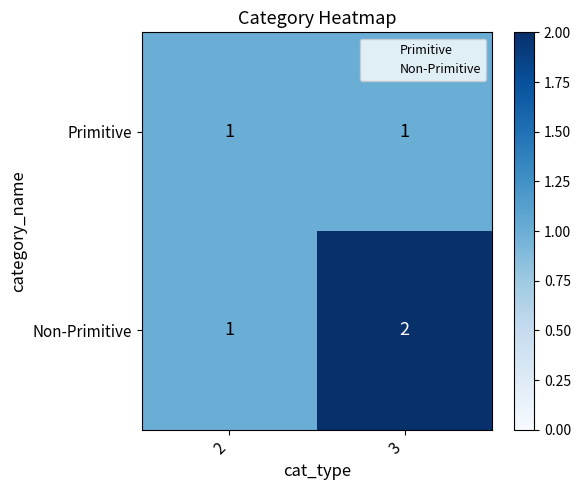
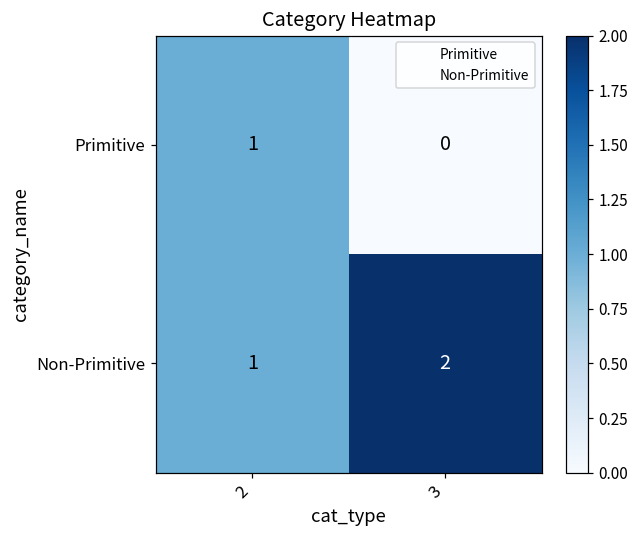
Primitive, 3: 1 -> 0
